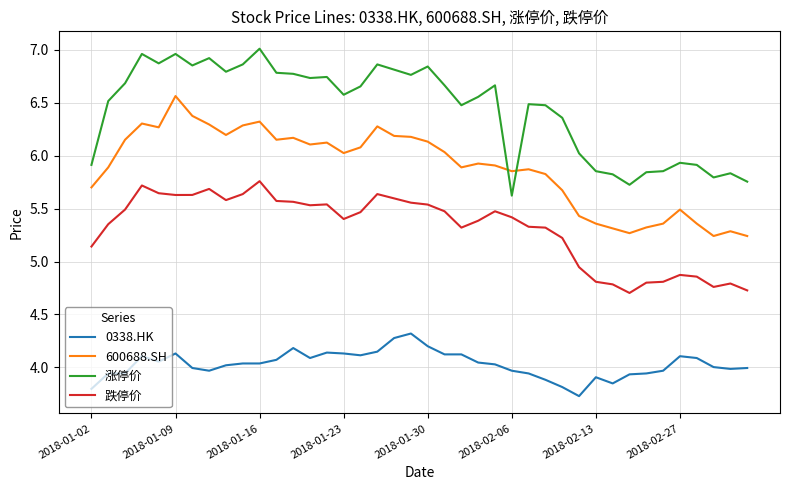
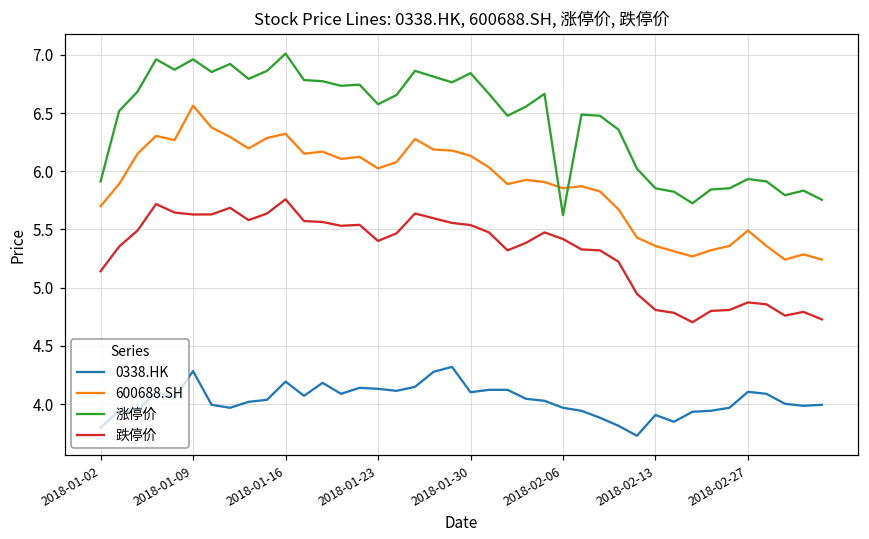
0338.HK, 2018-01-09: 4.13 -> 4.28
0338.HK, 2018-01-16: 4.04 -> 4.19
0338.HK, 2018-01-30: 4.20 -> 4.10
